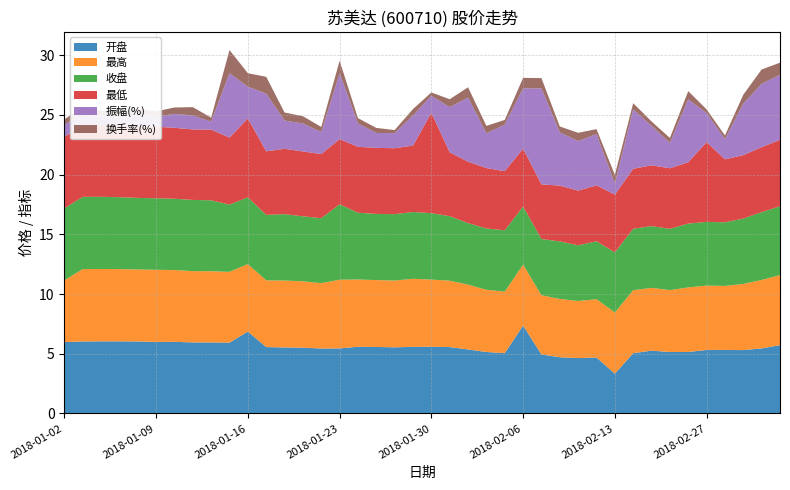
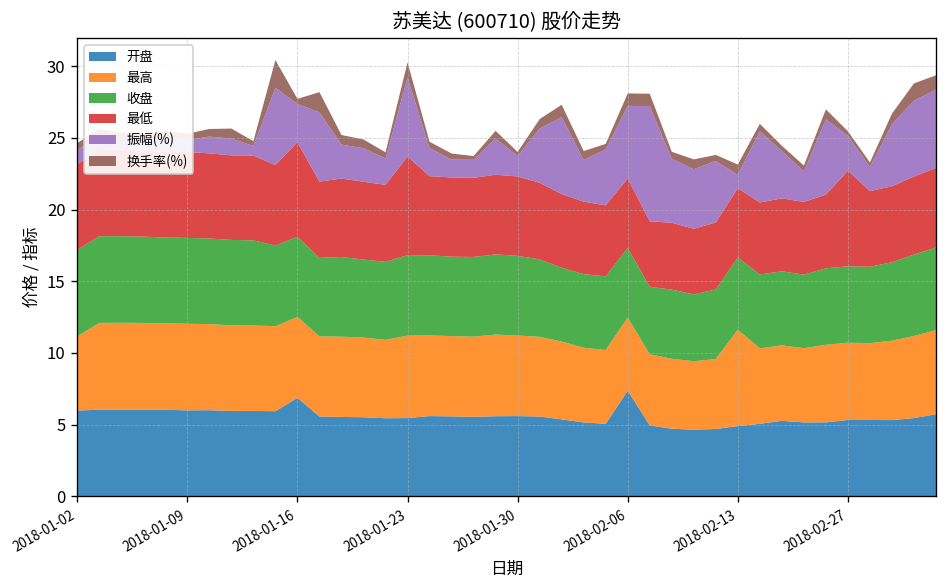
换手率(%), 2018-01-16: 1.1 -> 0.4
收盘, 2018-01-23: 6.3 -> 5.6
最低, 2018-01-23: 5.4 -> 6.9
最低, 2018-01-30: 8.4 -> 5.5
开盘, 2018-02-13: 3.3 -> 4.9
最高, 2018-02-13: 5.1 -> 6.7
